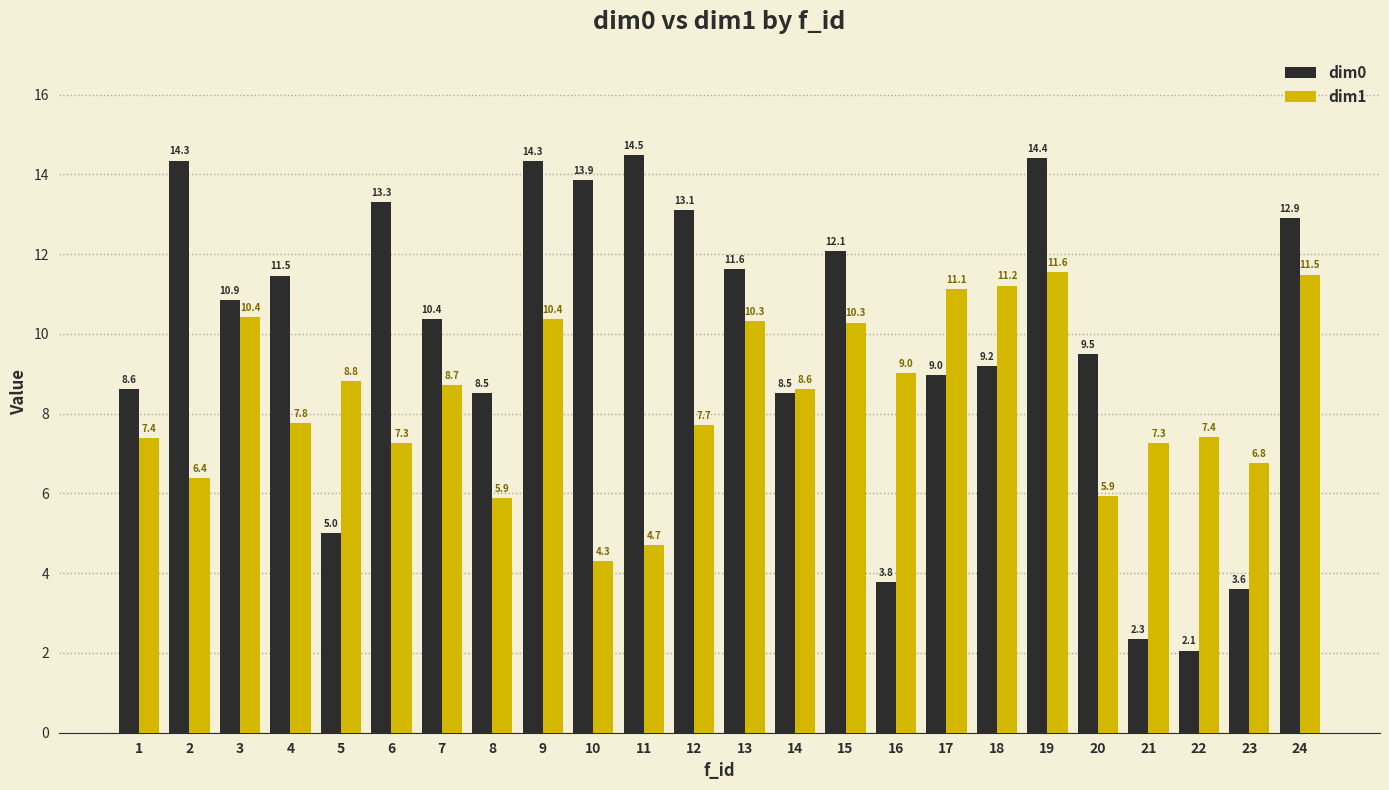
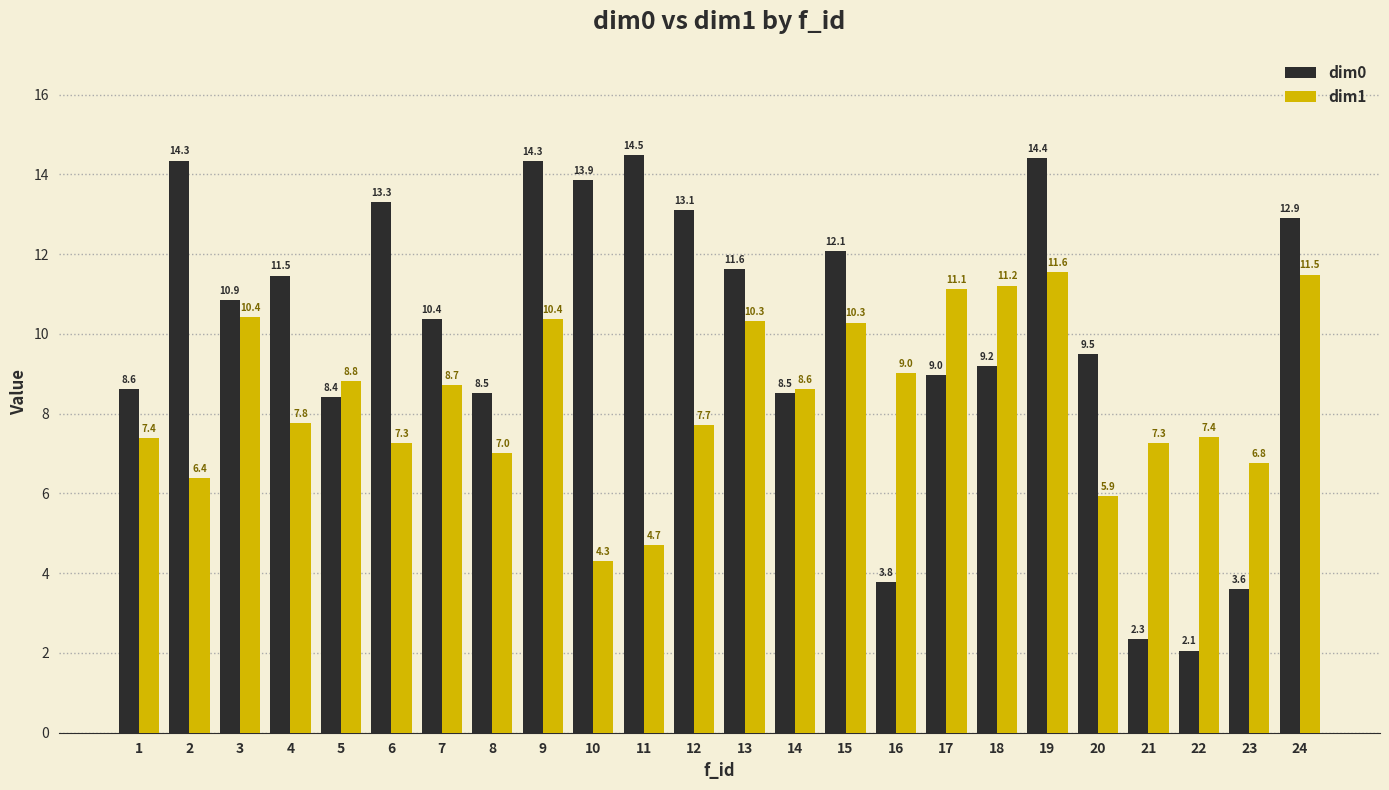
dim0, 5: 5.0 -> 8.4
dim1, 8: 5.9 -> 7.0
